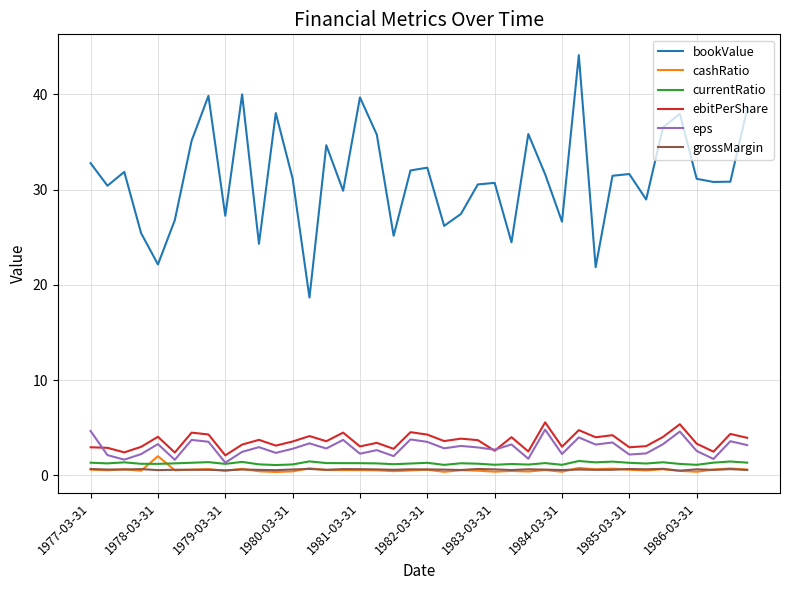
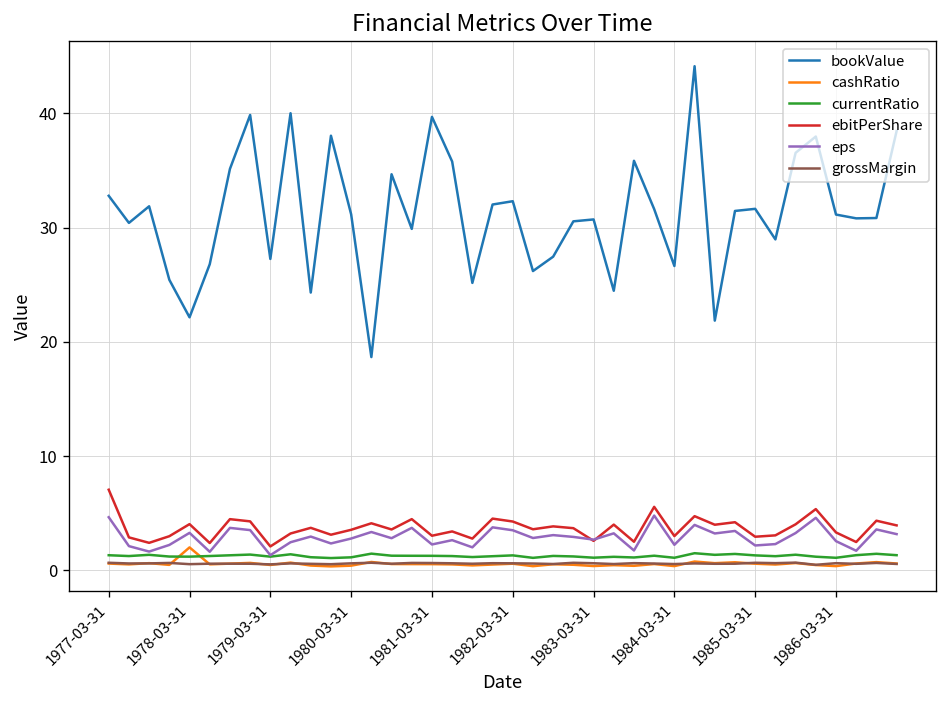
ebitPerShare, 1977-03-31: 3 -> 7
